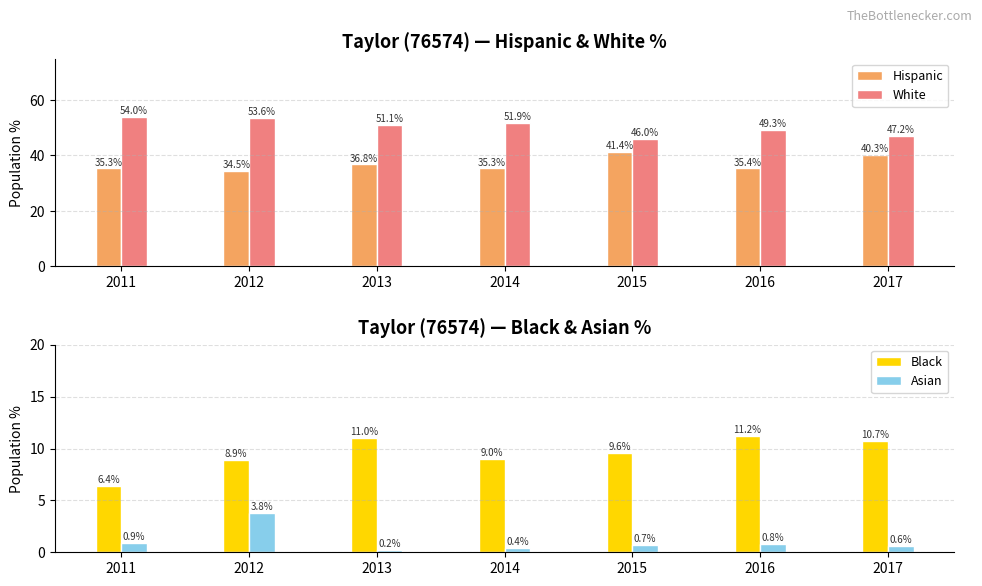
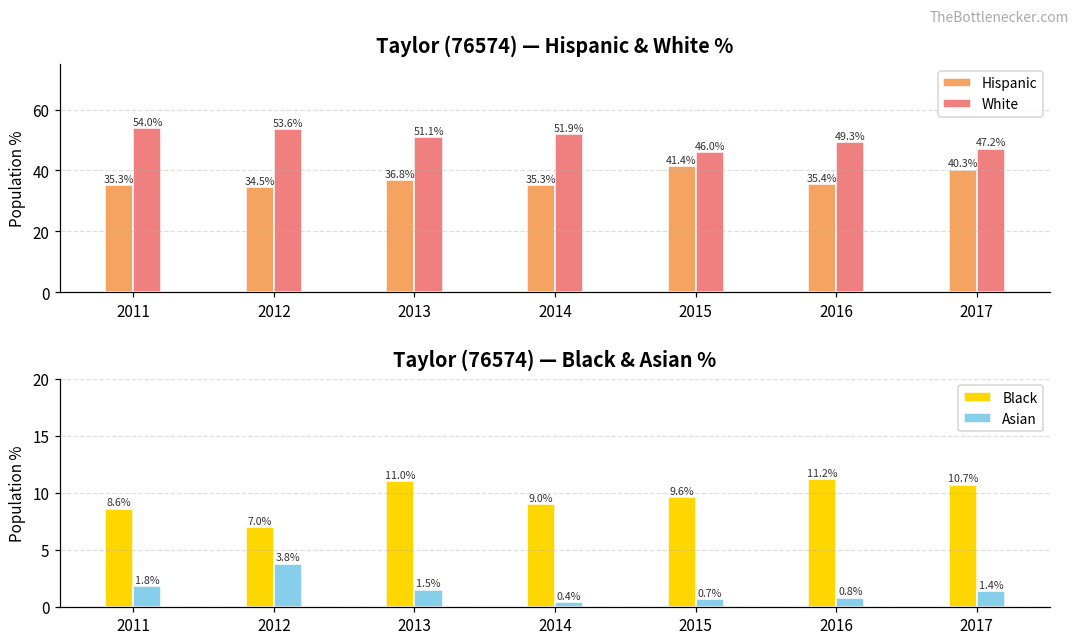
Taylor (76574) — Black & Asian %, Black, 2011: 6.4% -> 8.6%
Taylor (76574) — Black & Asian %, Asian, 2011: 0.9% -> 1.8%
Taylor (76574) — Black & Asian %, Black, 2012: 8.9% -> 7.0%
Taylor (76574) — Black & Asian %, Asian, 2013: 0.2% -> 1.5%
Taylor (76574) — Black & Asian %, Asian, 2017: 0.6% -> 1.4%
